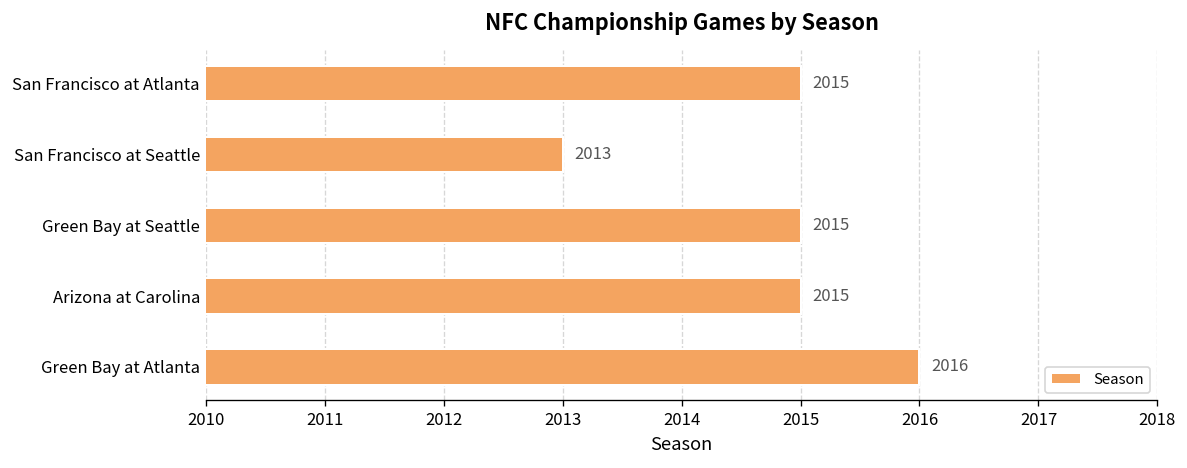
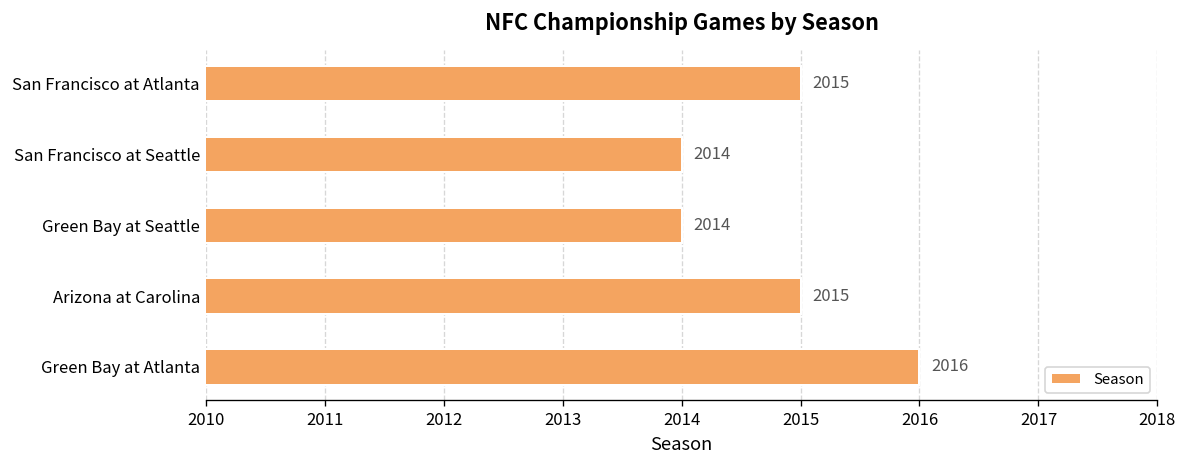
San Francisco at Seattle: 2013 -> 2014
Green Bay at Seattle: 2015 -> 2014
